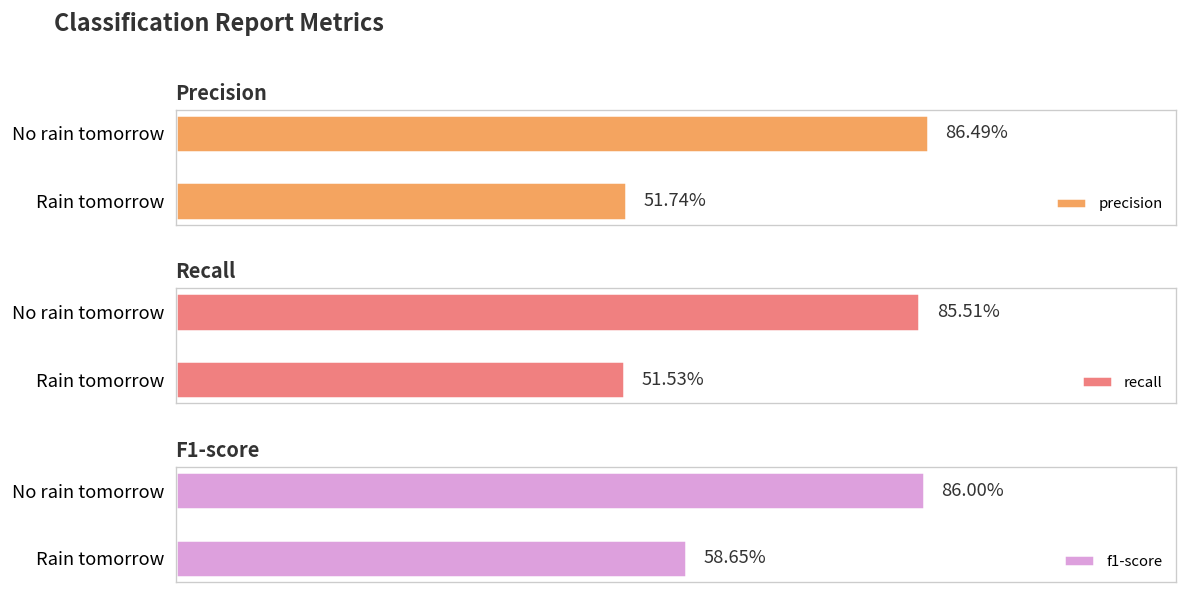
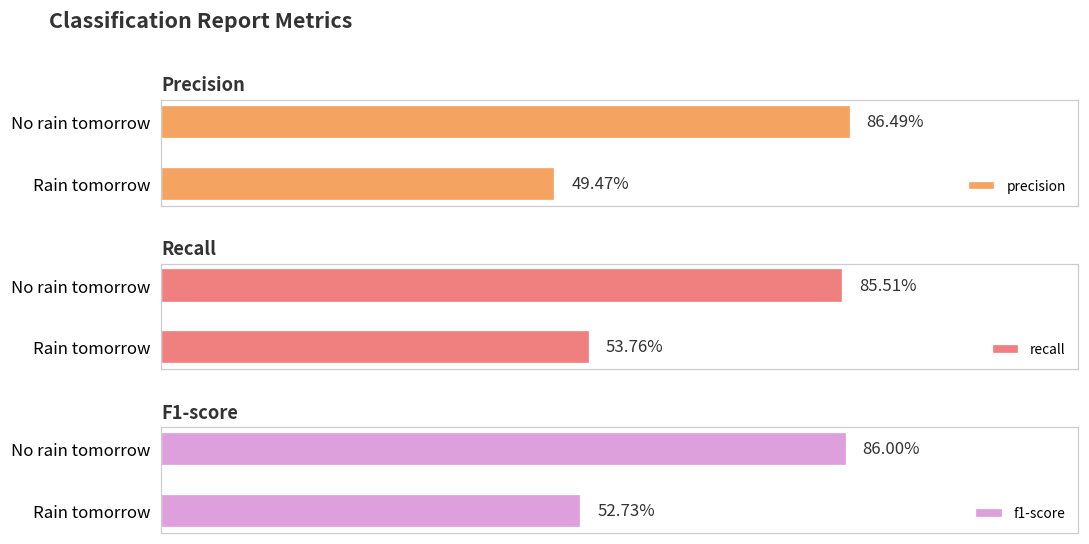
Precision, Rain tomorrow: 51.74% -> 49.47%
Recall, Rain tomorrow: 51.53% -> 53.76%
F1-score, Rain tomorrow: 58.65% -> 52.73%
